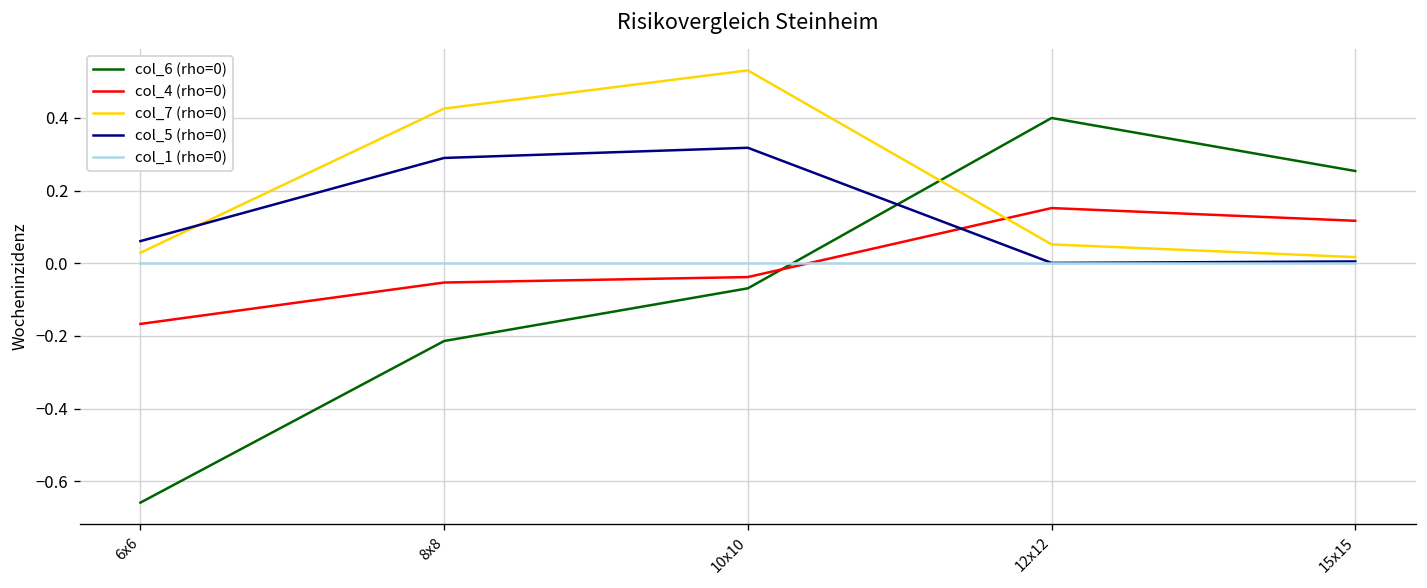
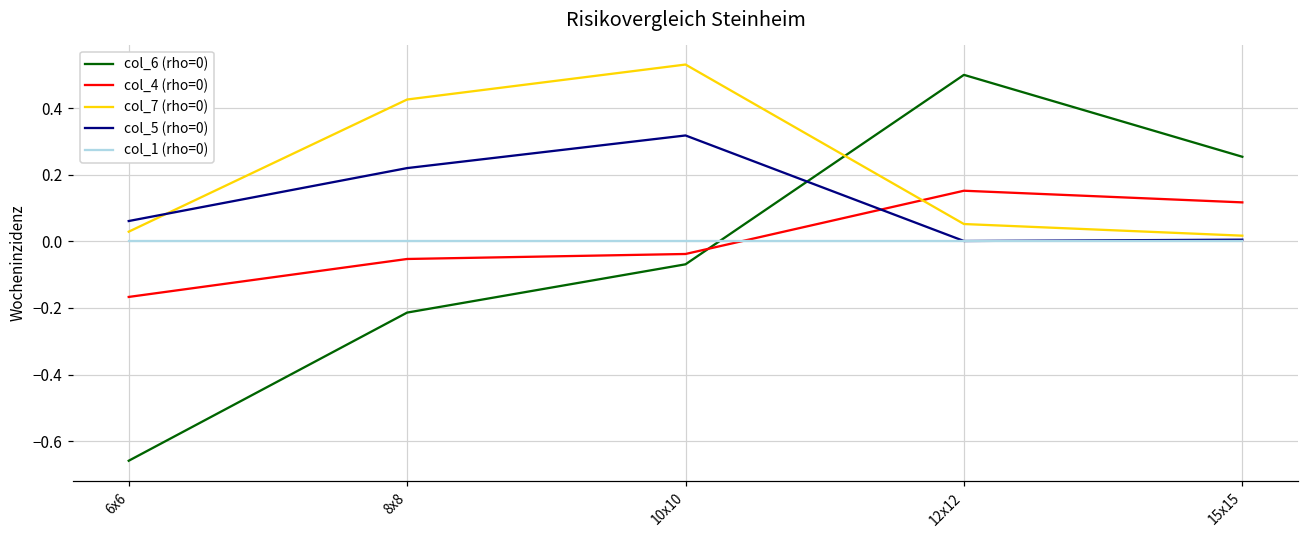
col_5 (rho=0), 8x8: 0.29 -> 0.22
col_6 (rho=0), 12x12: 0.4 -> 0.5
